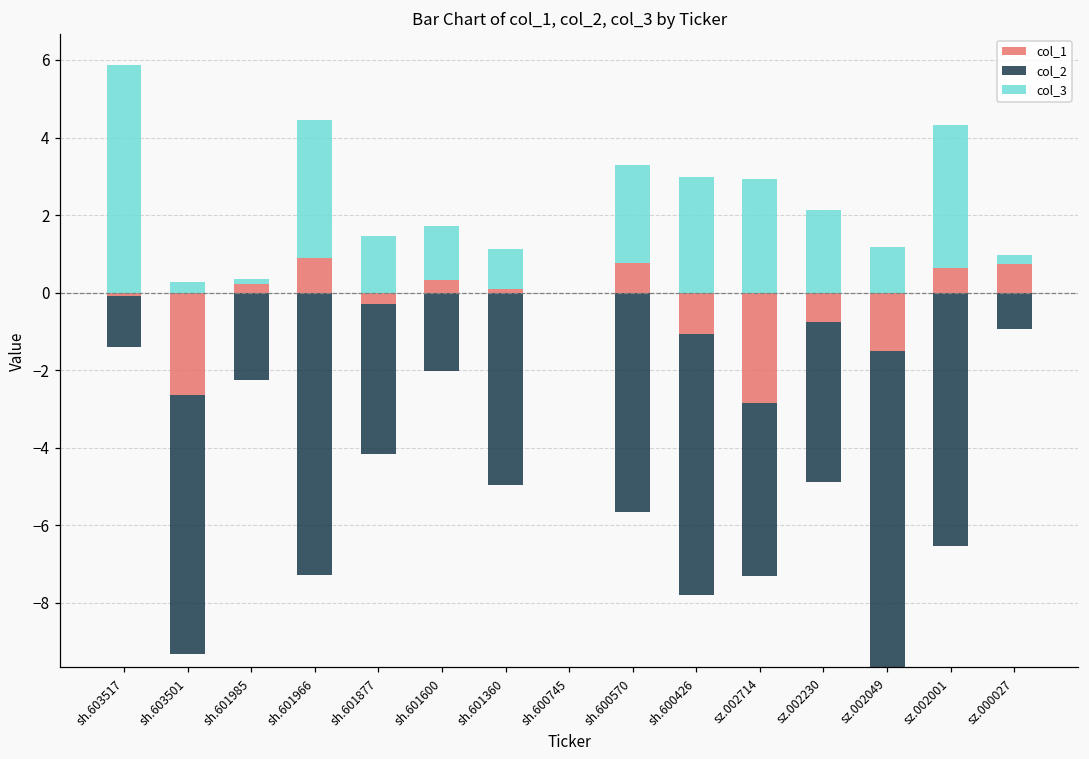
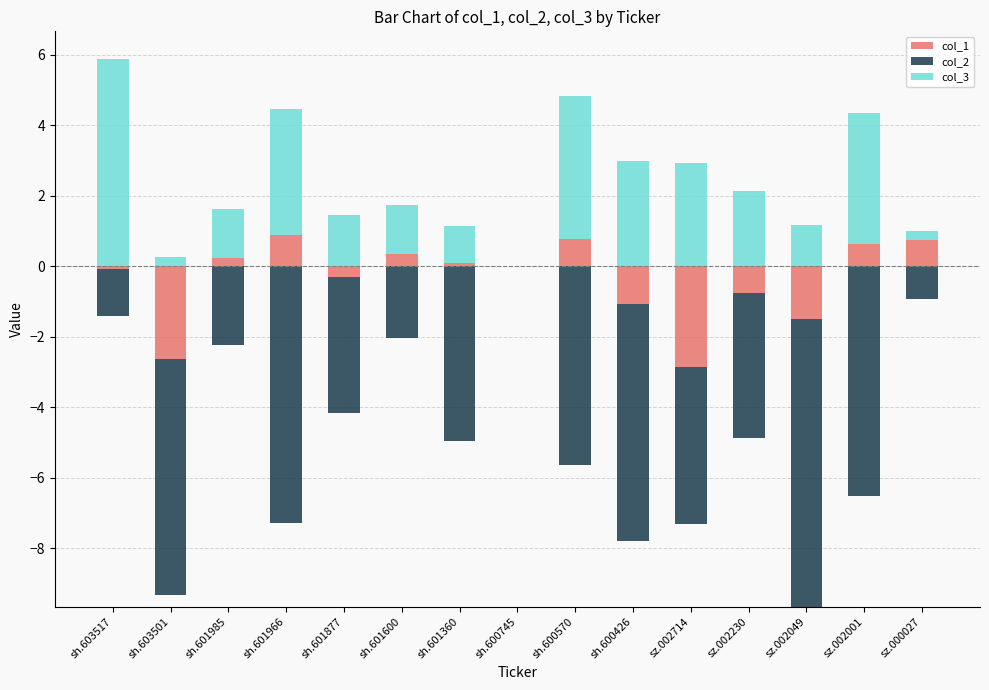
col_3, sh.601985: 0.1 -> 1.4
col_3, sh.600570: 2.5 -> 4.1
